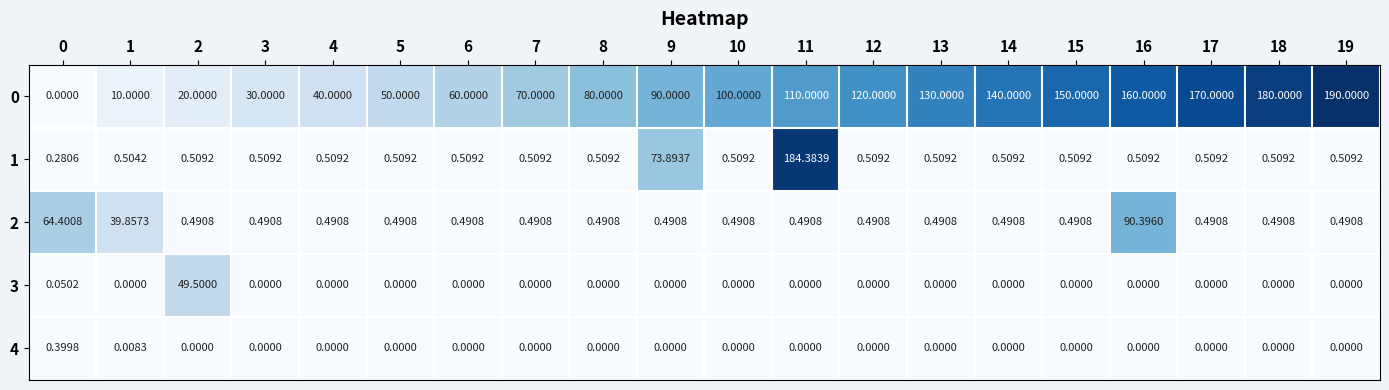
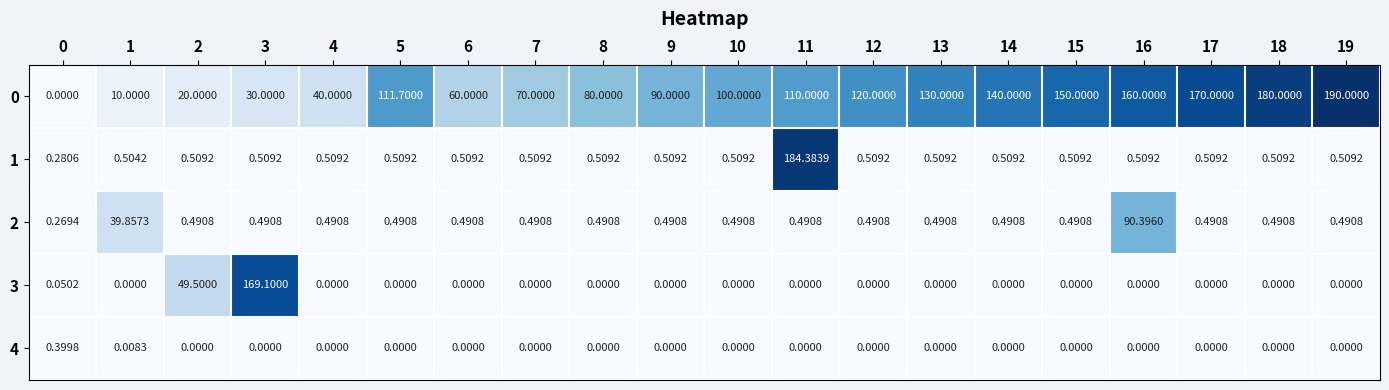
0, 5: 50.0000 -> 111.7000
1, 9: 73.8937 -> 0.5092
2, 0: 64.4008 -> 0.2694
3, 3: 0.0000 -> 169.1000
